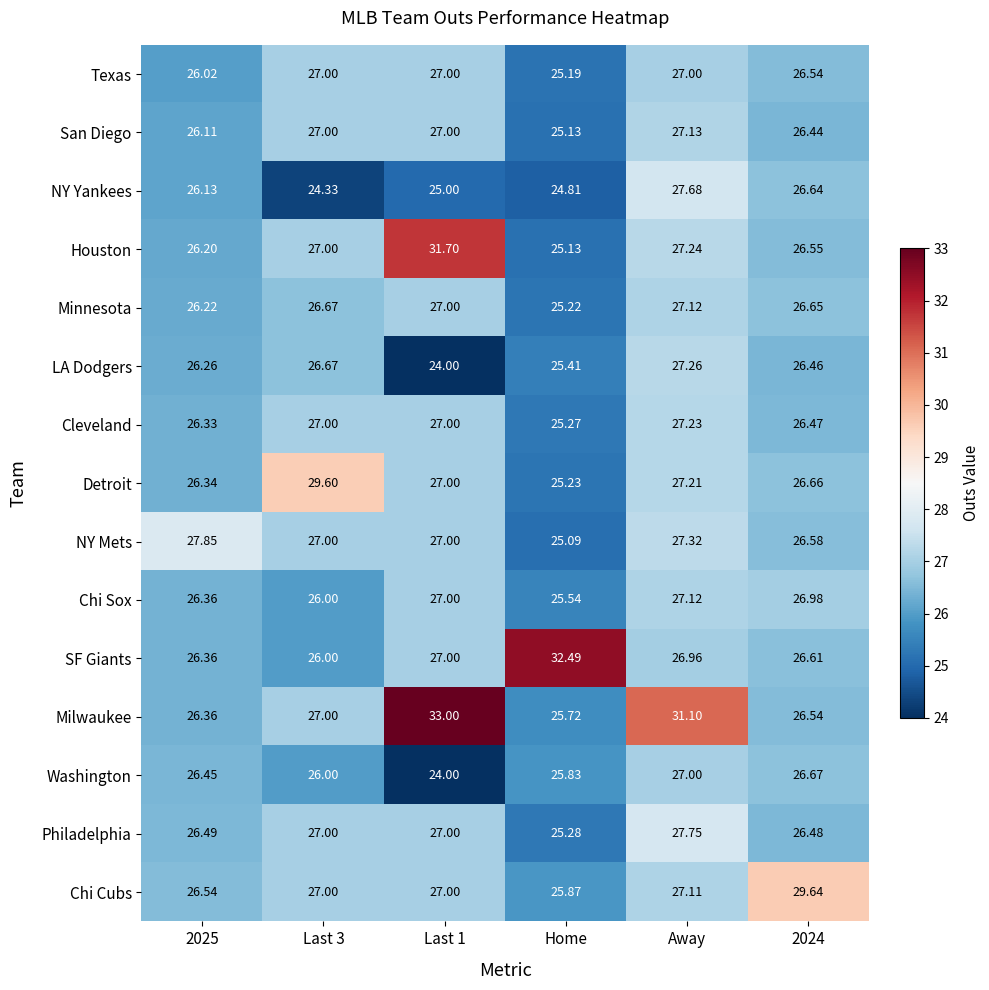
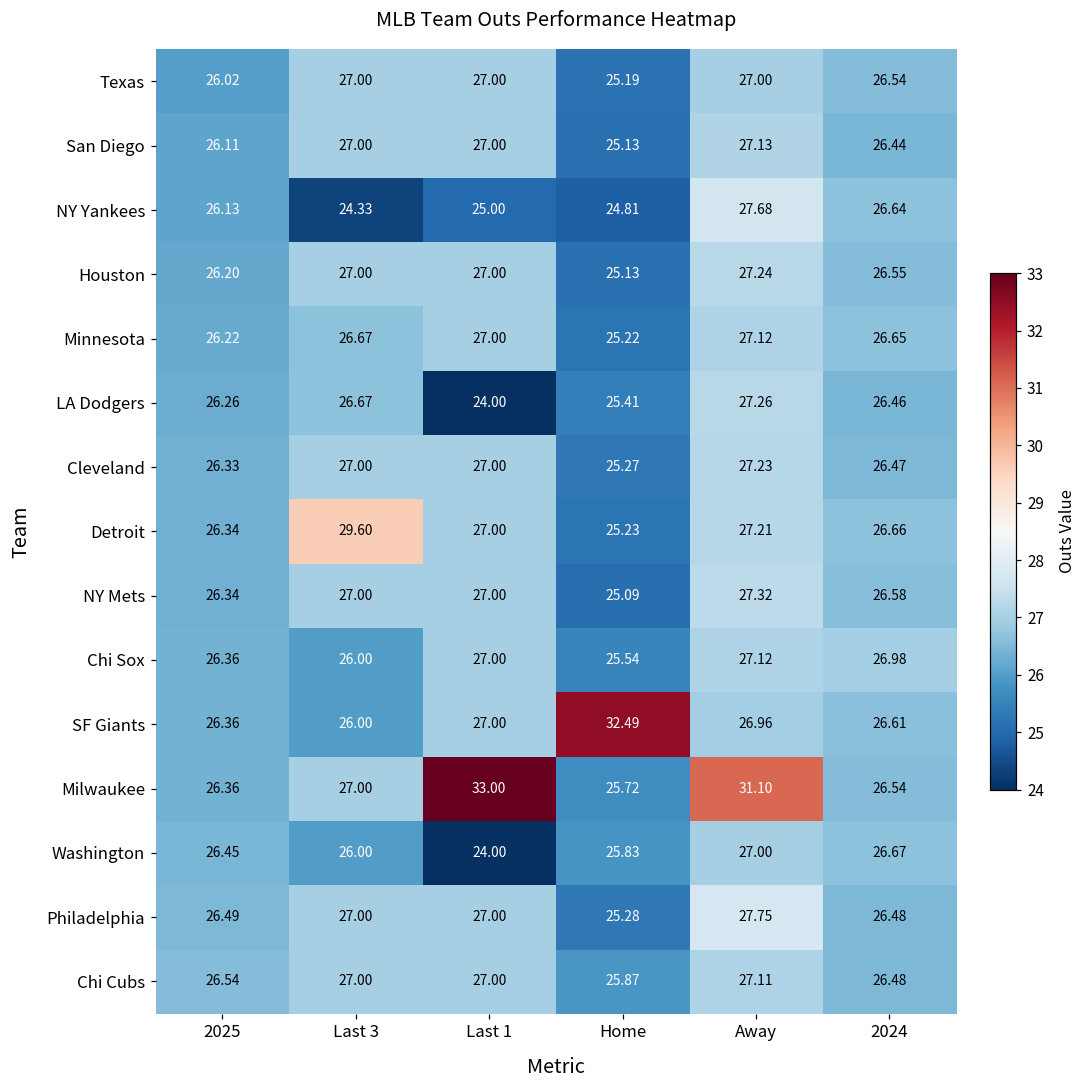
Houston, Last 1: 31.70 -> 27.00
NY Mets, 2025: 27.85 -> 26.34
Chi Cubs, 2024: 29.64 -> 26.48
